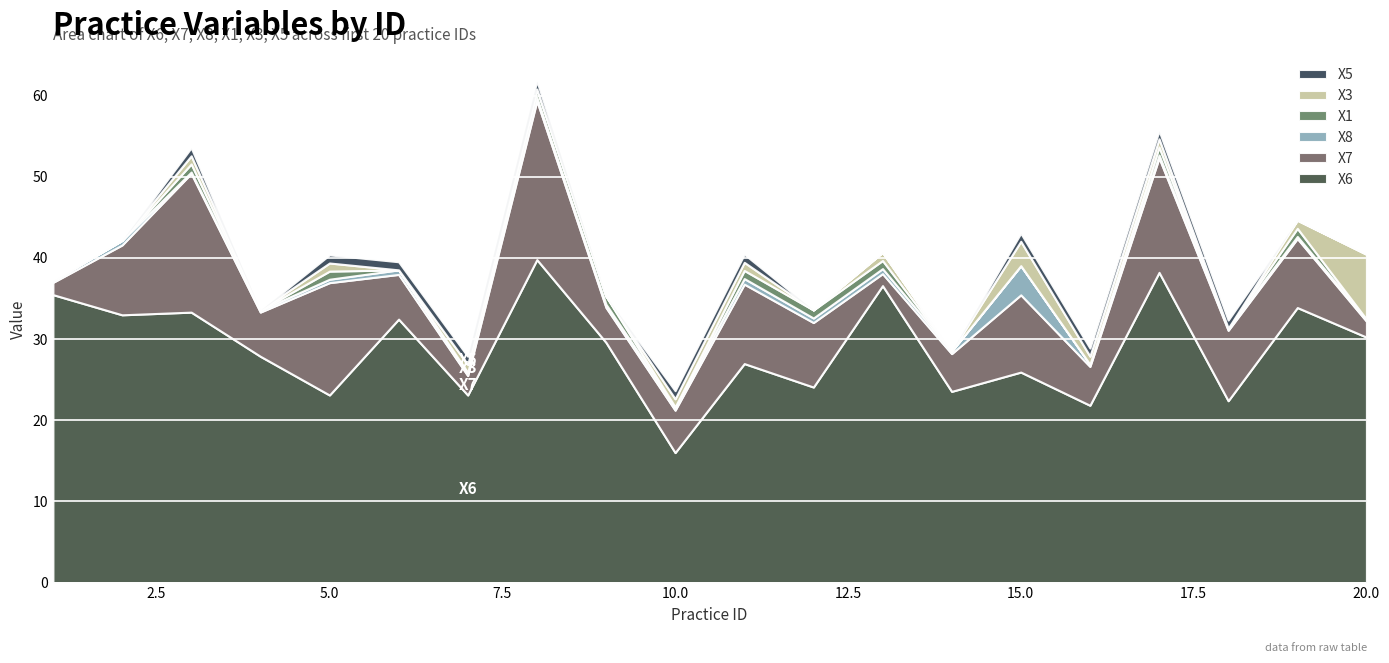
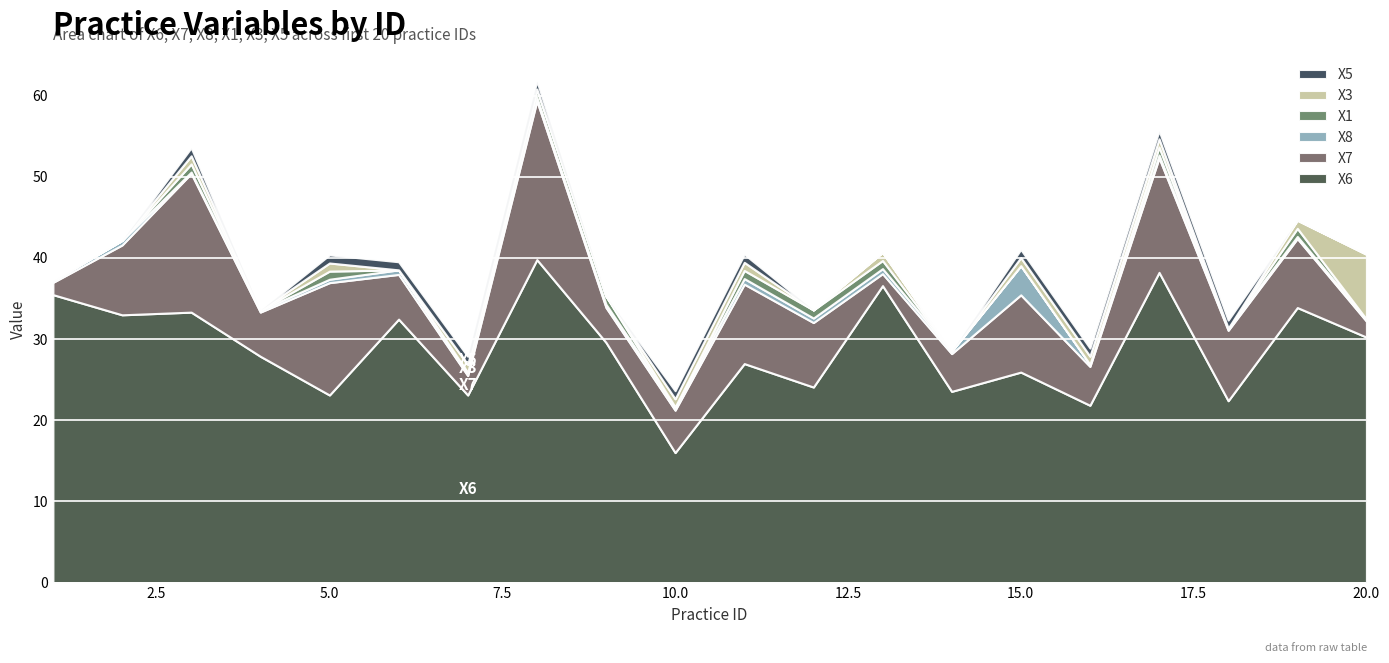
X3, 15.0: 3 -> 1
